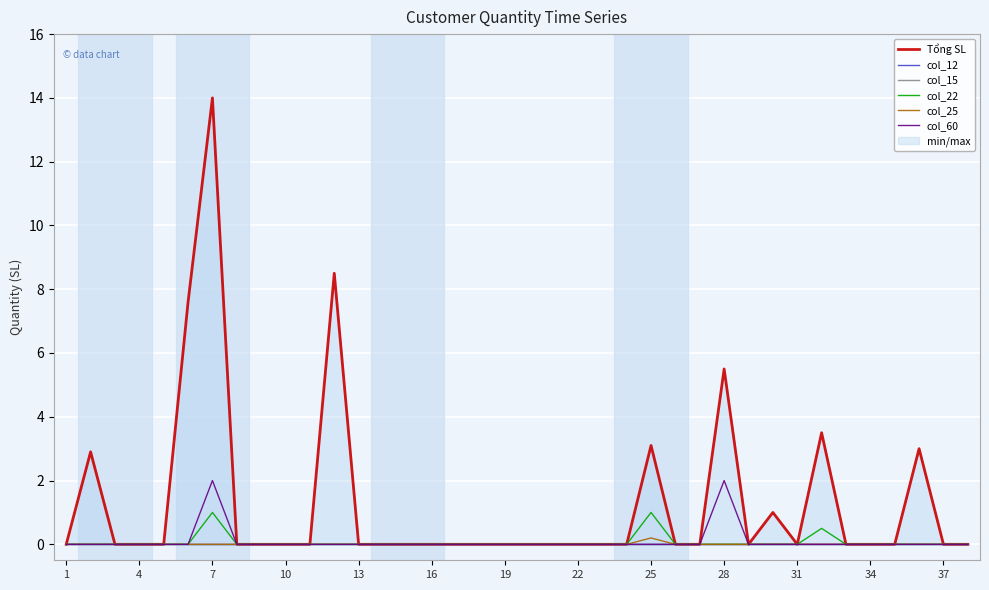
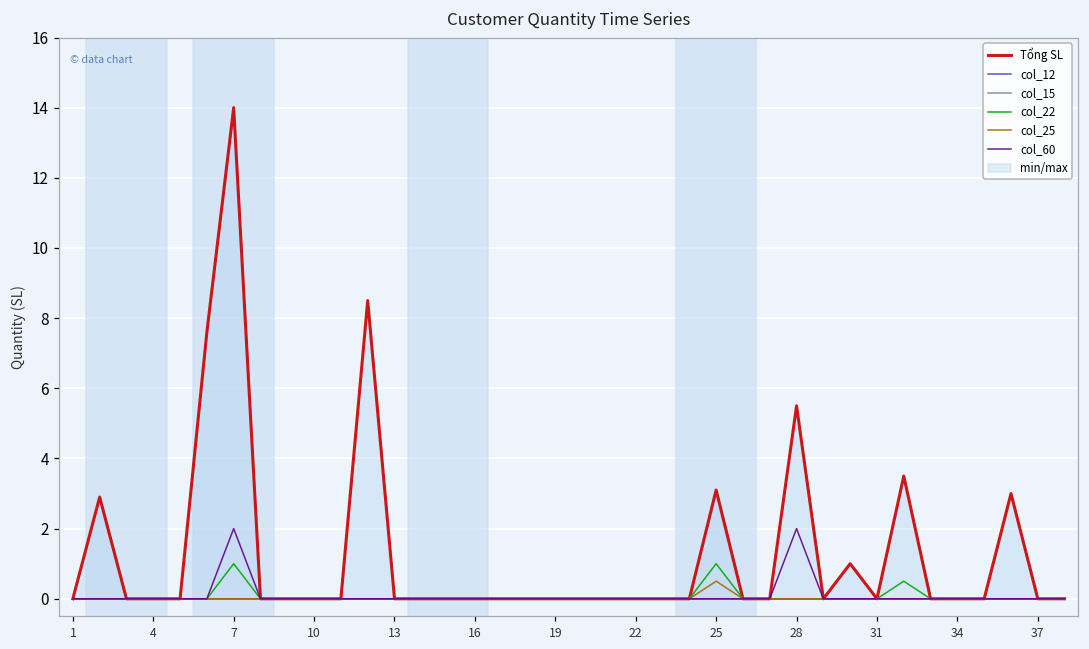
col_25, 25: 0.2 -> 0.5
